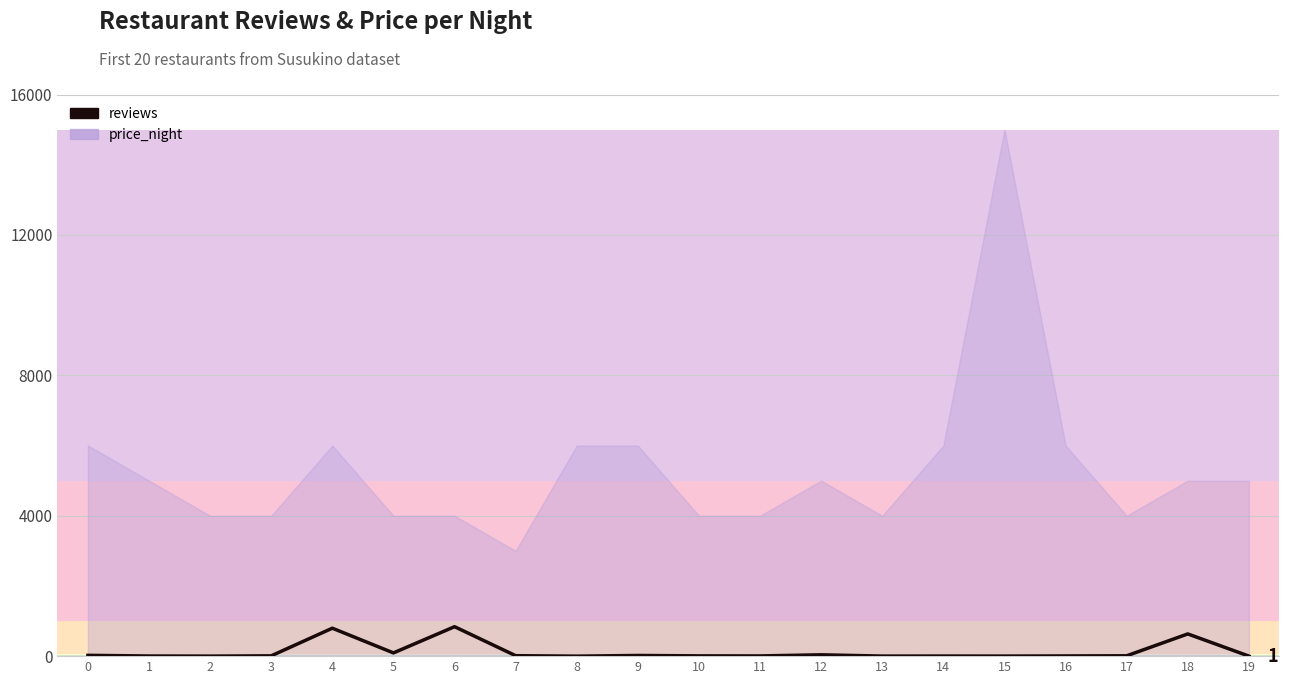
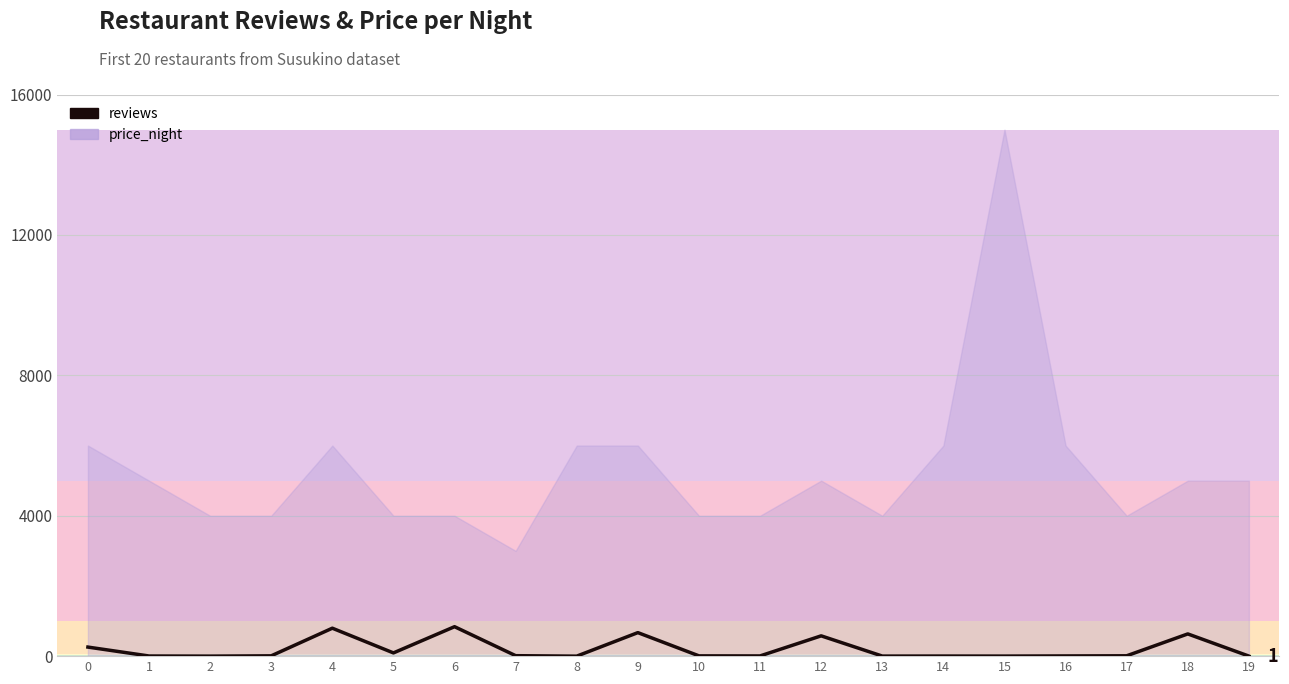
reviews, 0: 0 -> 300
reviews, 9: 0 -> 700
reviews, 12: 0 -> 600
